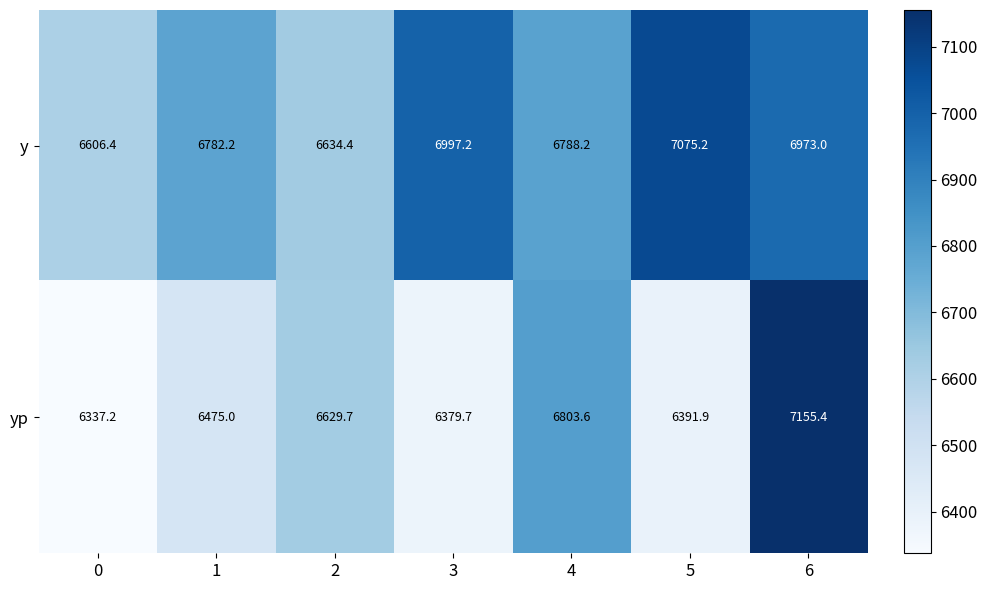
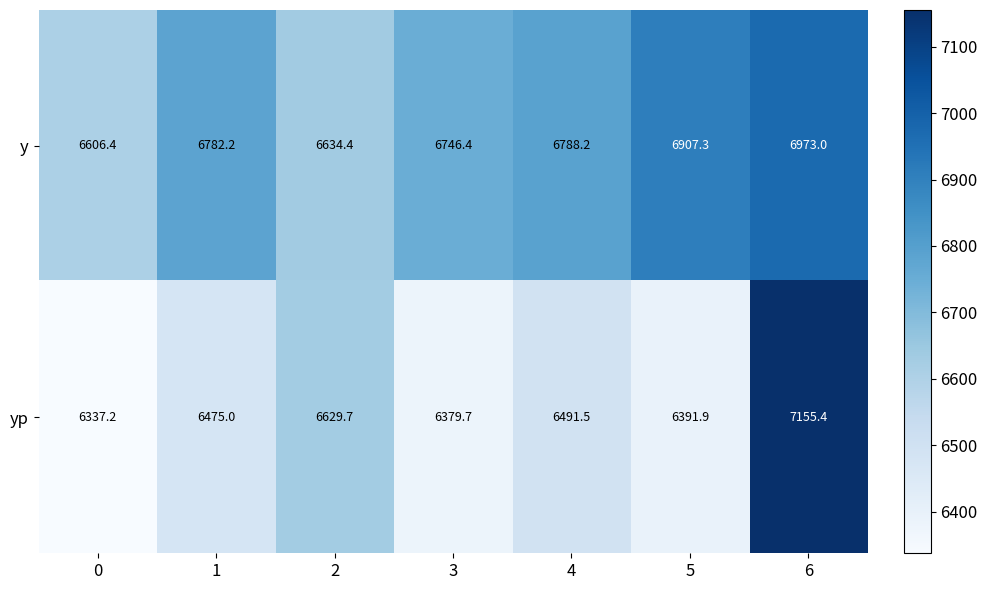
y, 3: 6997.2 -> 6746.4
y, 5: 7075.2 -> 6907.3
yp, 4: 6803.6 -> 6491.5
